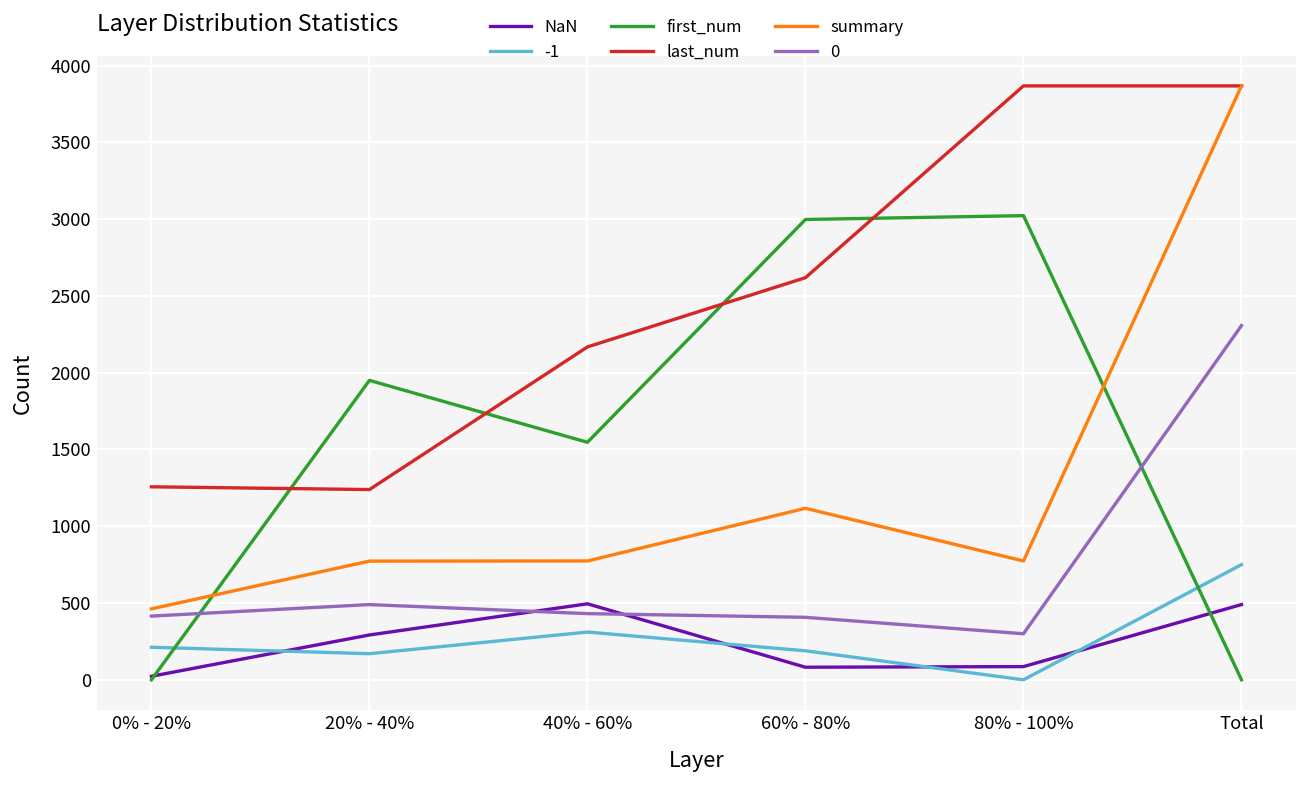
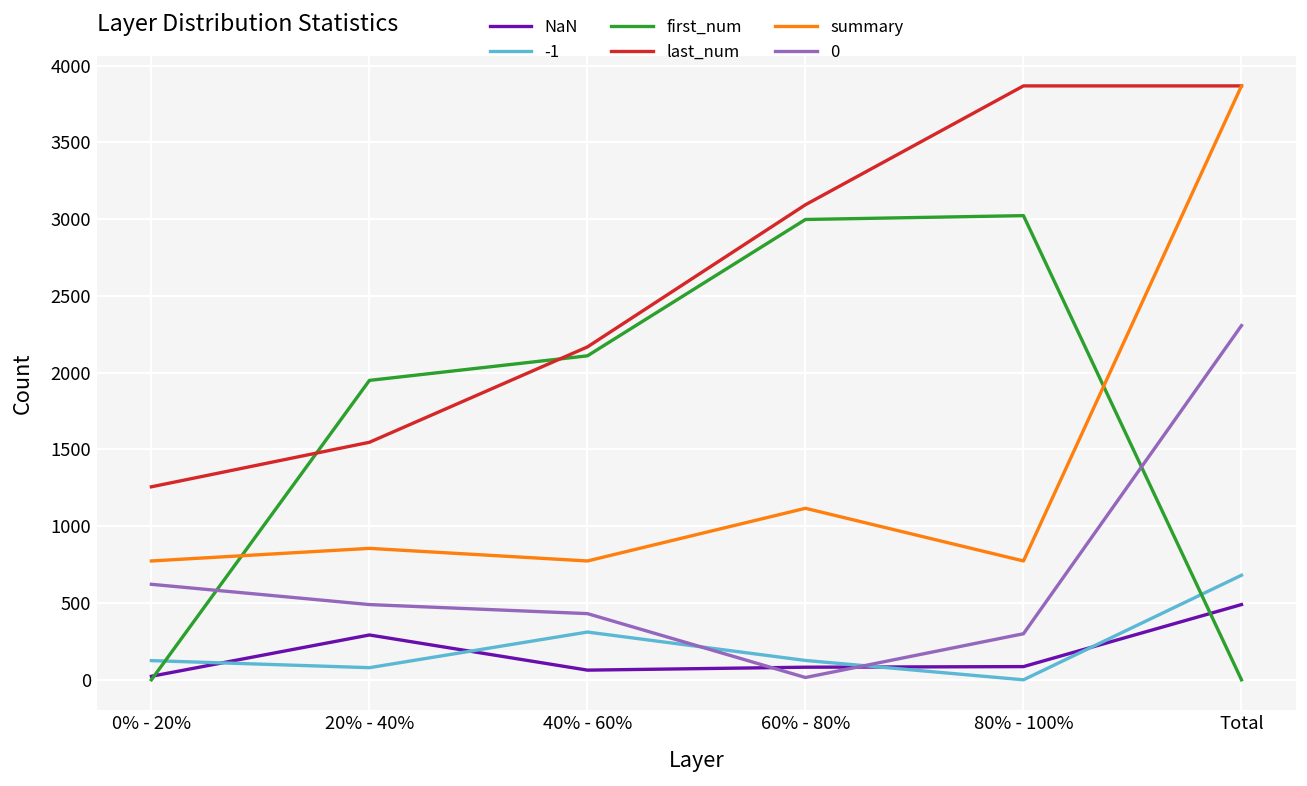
-1, 0% - 20%: 210 -> 130
summary, 0% - 20%: 460 -> 770
0, 0% - 20%: 420 -> 620
-1, 20% - 40%: 170 -> 80
last_num, 20% - 40%: 1240 -> 1550
summary, 20% - 40%: 770 -> 860
NaN, 40% - 60%: 500 -> 60
first_num, 40% - 60%: 1550 -> 2110
-1, 60% - 80%: 190 -> 130
last_num, 60% - 80%: 2620 -> 3090
0, 60% - 80%: 410 -> 20
-1, Total: 750 -> 680
